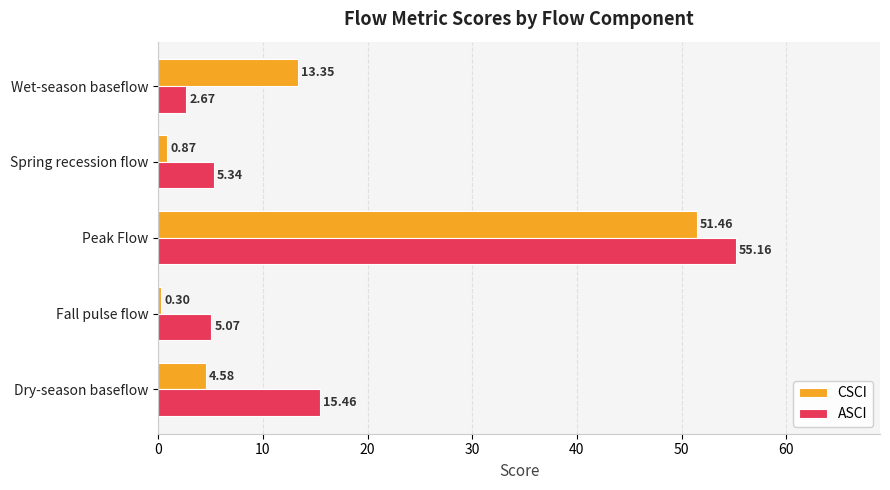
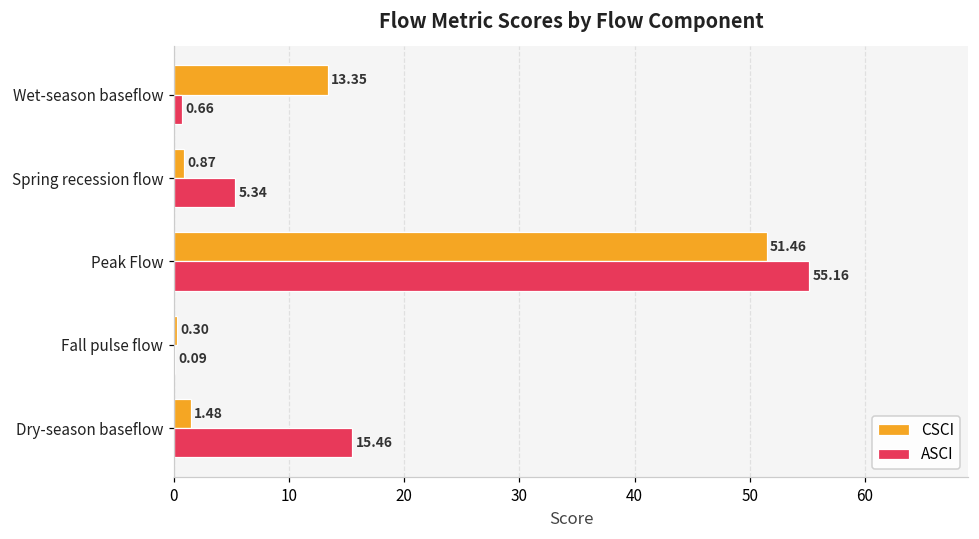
ASCI, Wet-season baseflow: 2.67 -> 0.66
ASCI, Fall pulse flow: 5.07 -> 0.09
CSCI, Dry-season baseflow: 4.58 -> 1.48
